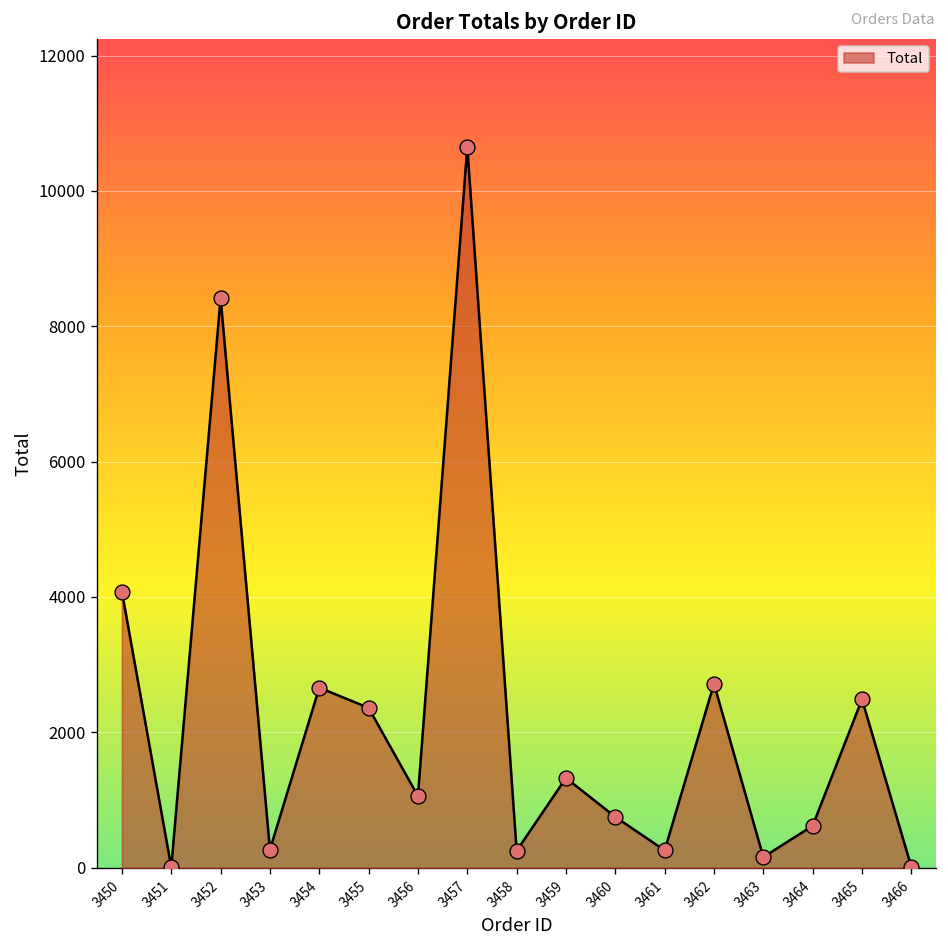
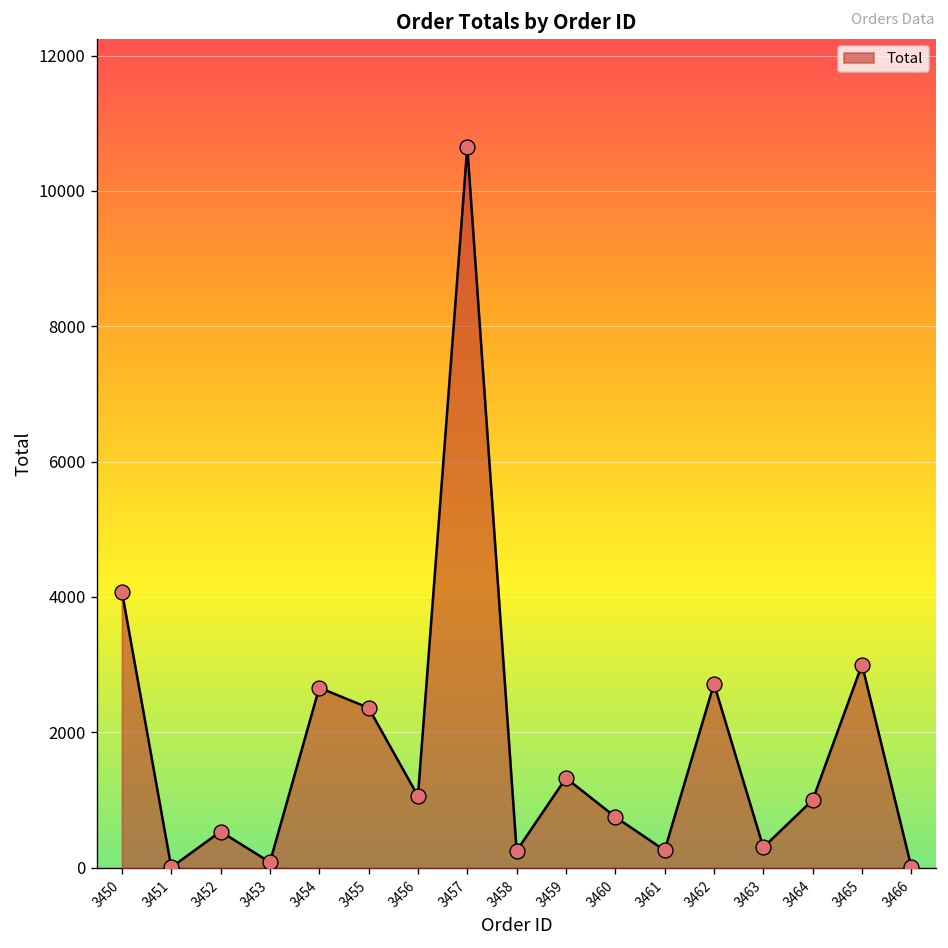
3452: 8400 -> 500
3453: 300 -> 100
3463: 200 -> 300
3464: 600 -> 1000
3465: 2500 -> 3000
